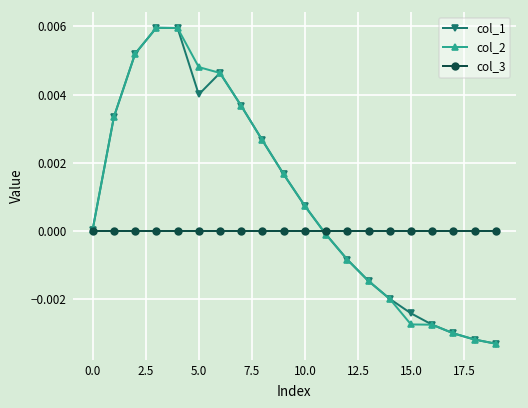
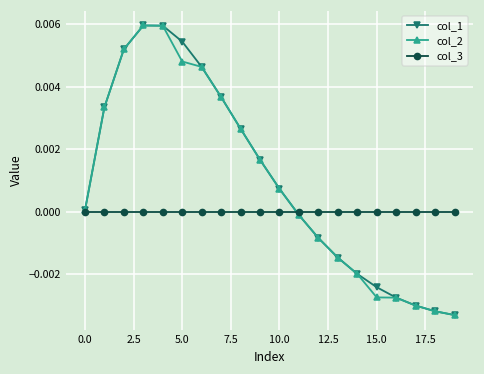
col_1, 5.0: 0.0040 -> 0.0054
